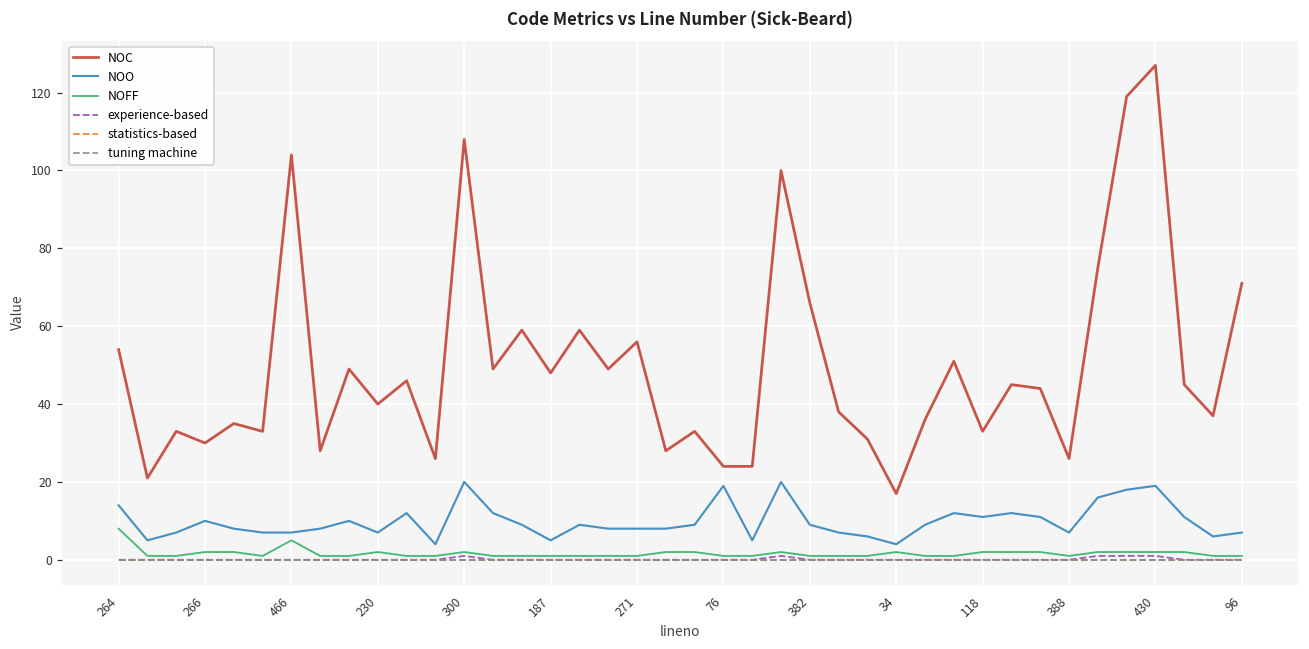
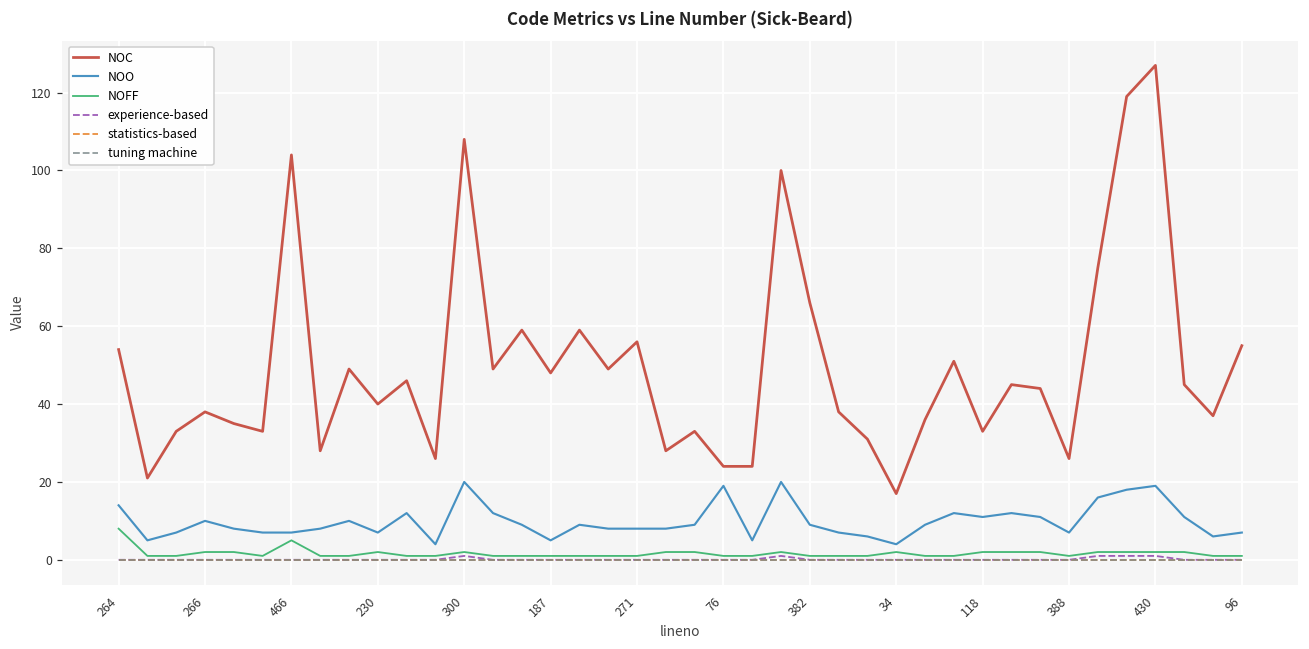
NOC, 266: 30 -> 38
NOC, 96: 71 -> 55
